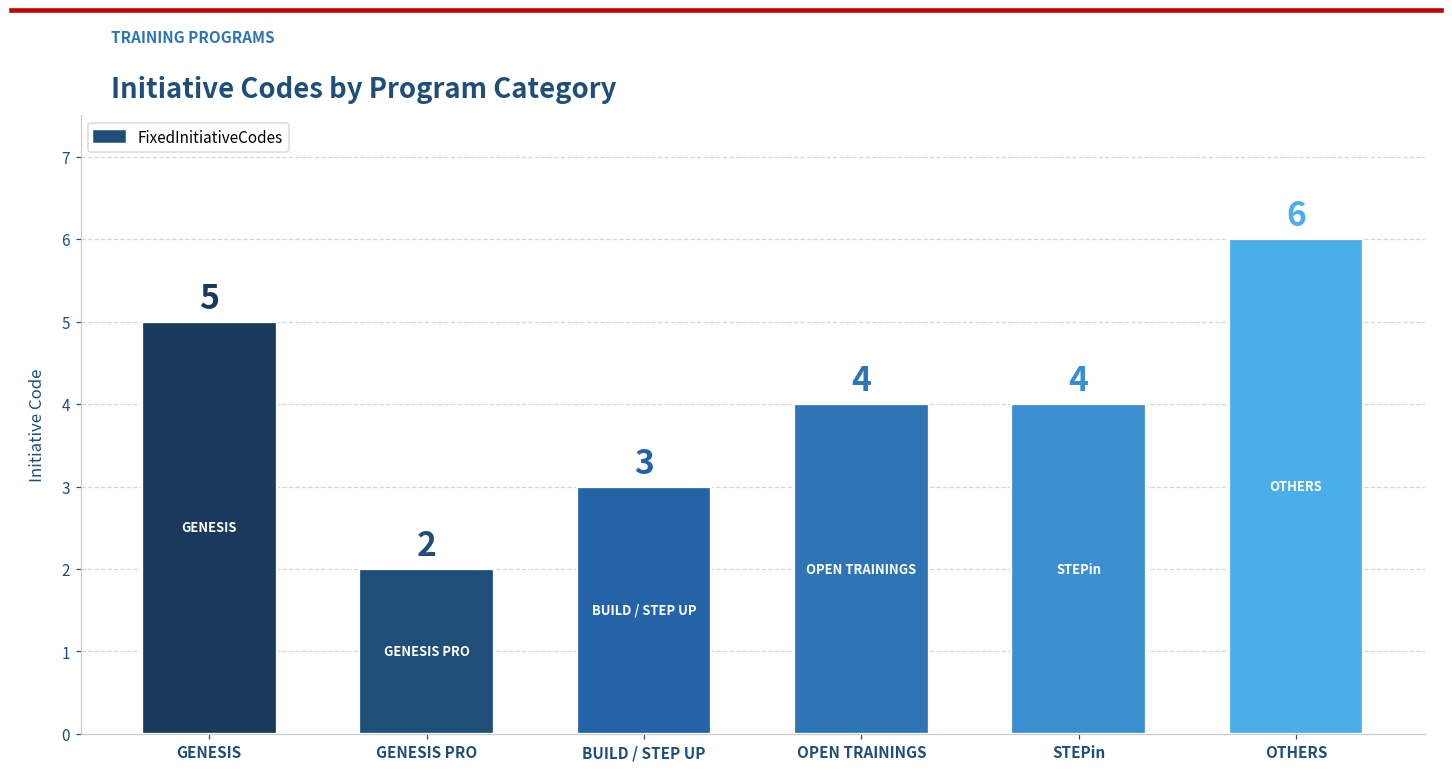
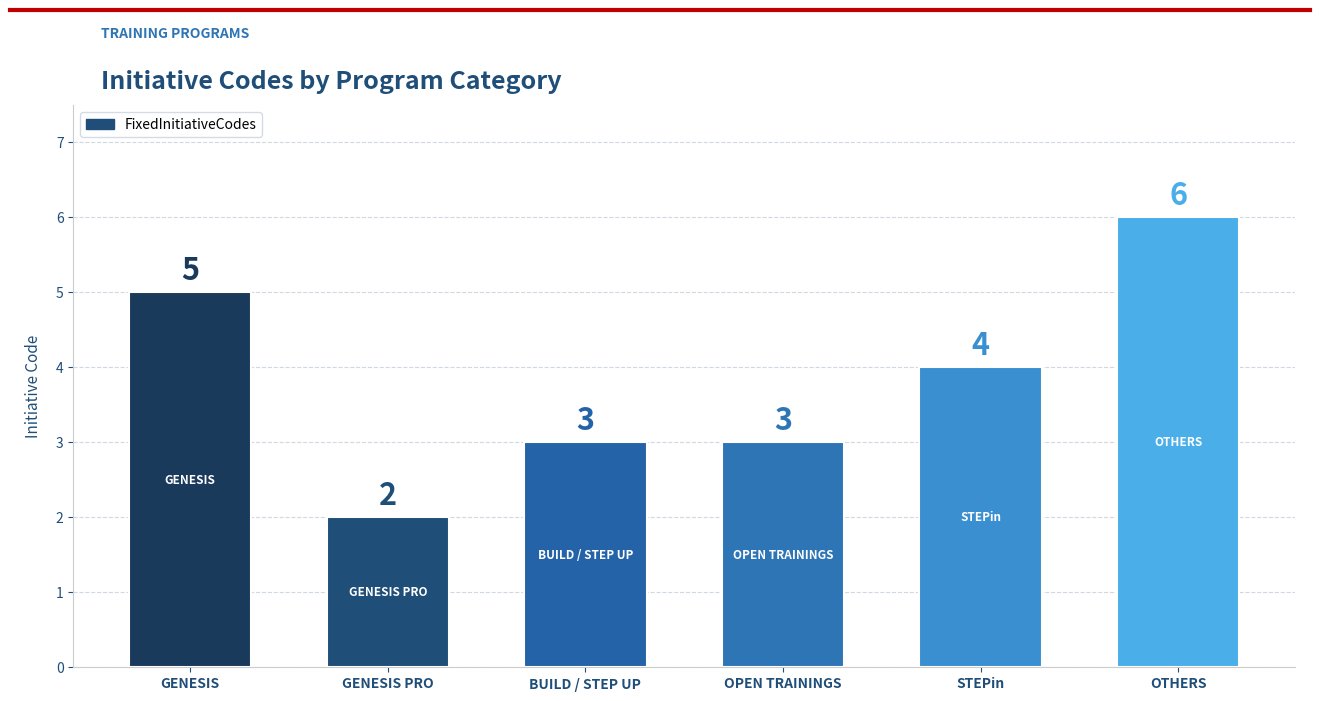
OPEN TRAININGS: 4 -> 3
